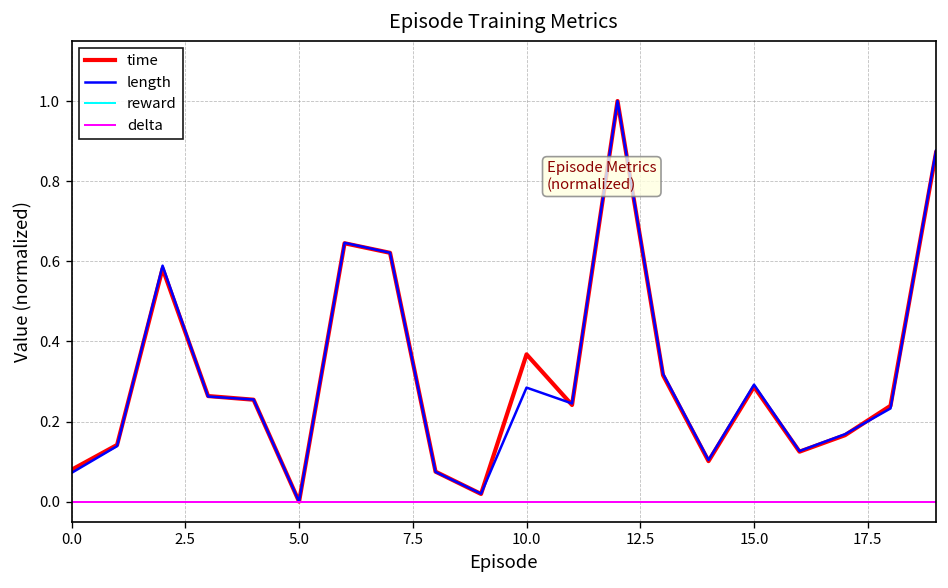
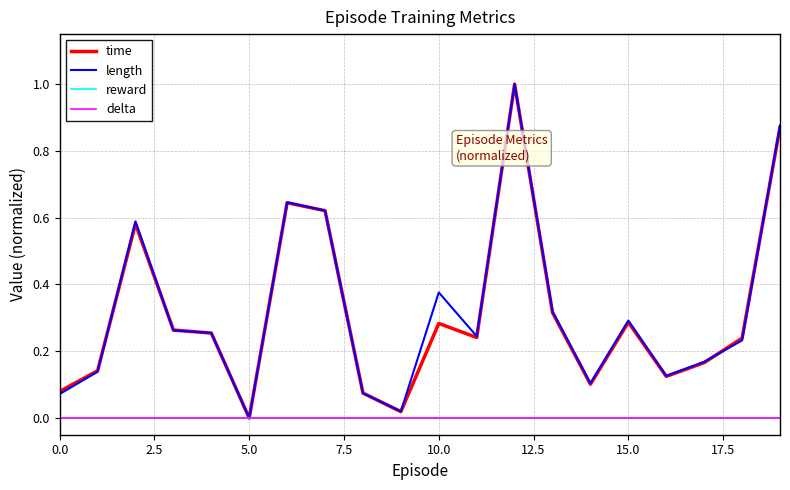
time, 10.0: 0.37 -> 0.28
length, 10.0: 0.28 -> 0.38
